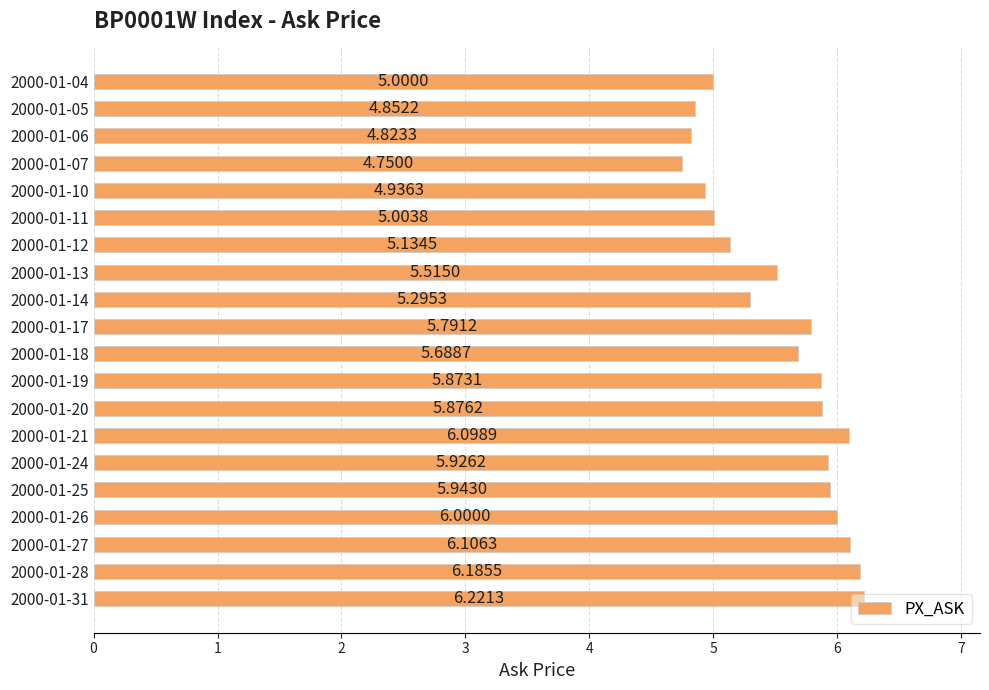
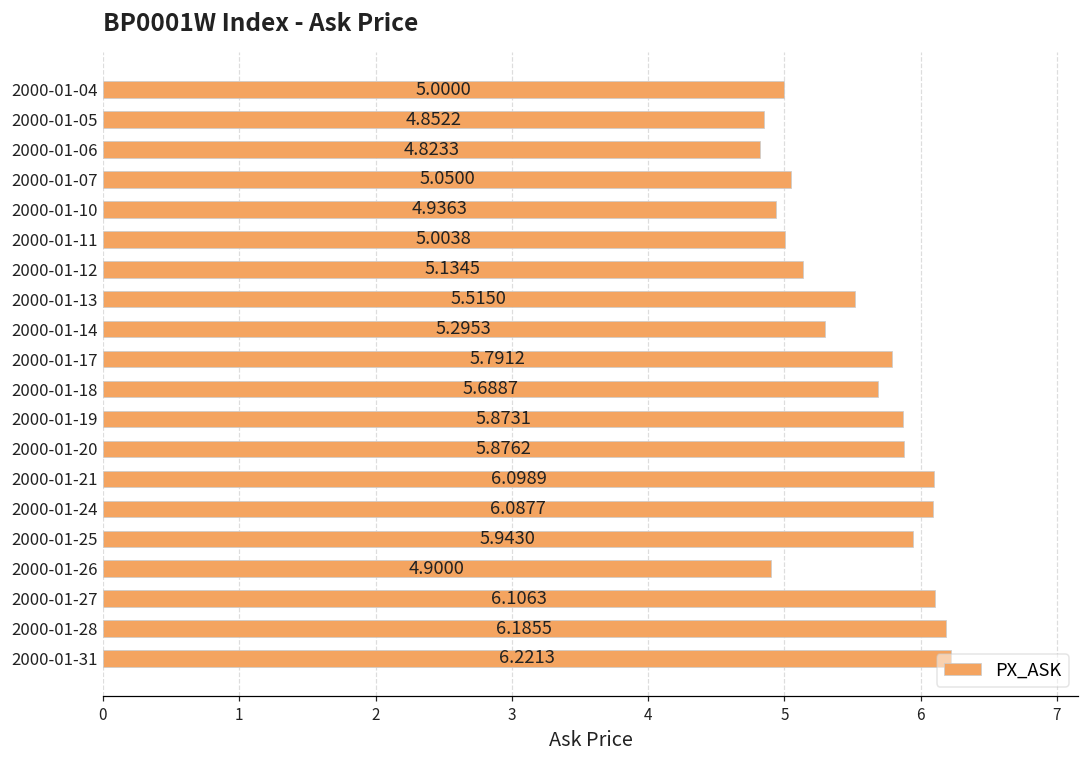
2000-01-07: 4.7500 -> 5.0500
2000-01-24: 5.9262 -> 6.0877
2000-01-26: 6.0000 -> 4.9000
